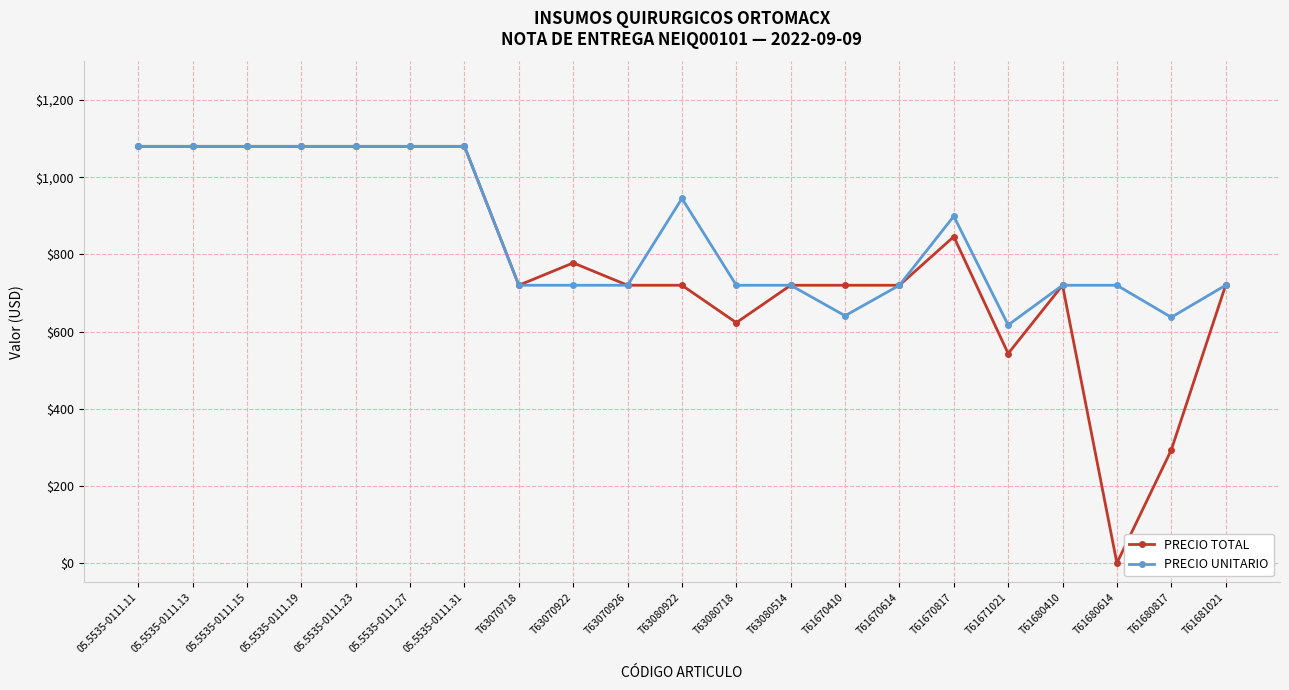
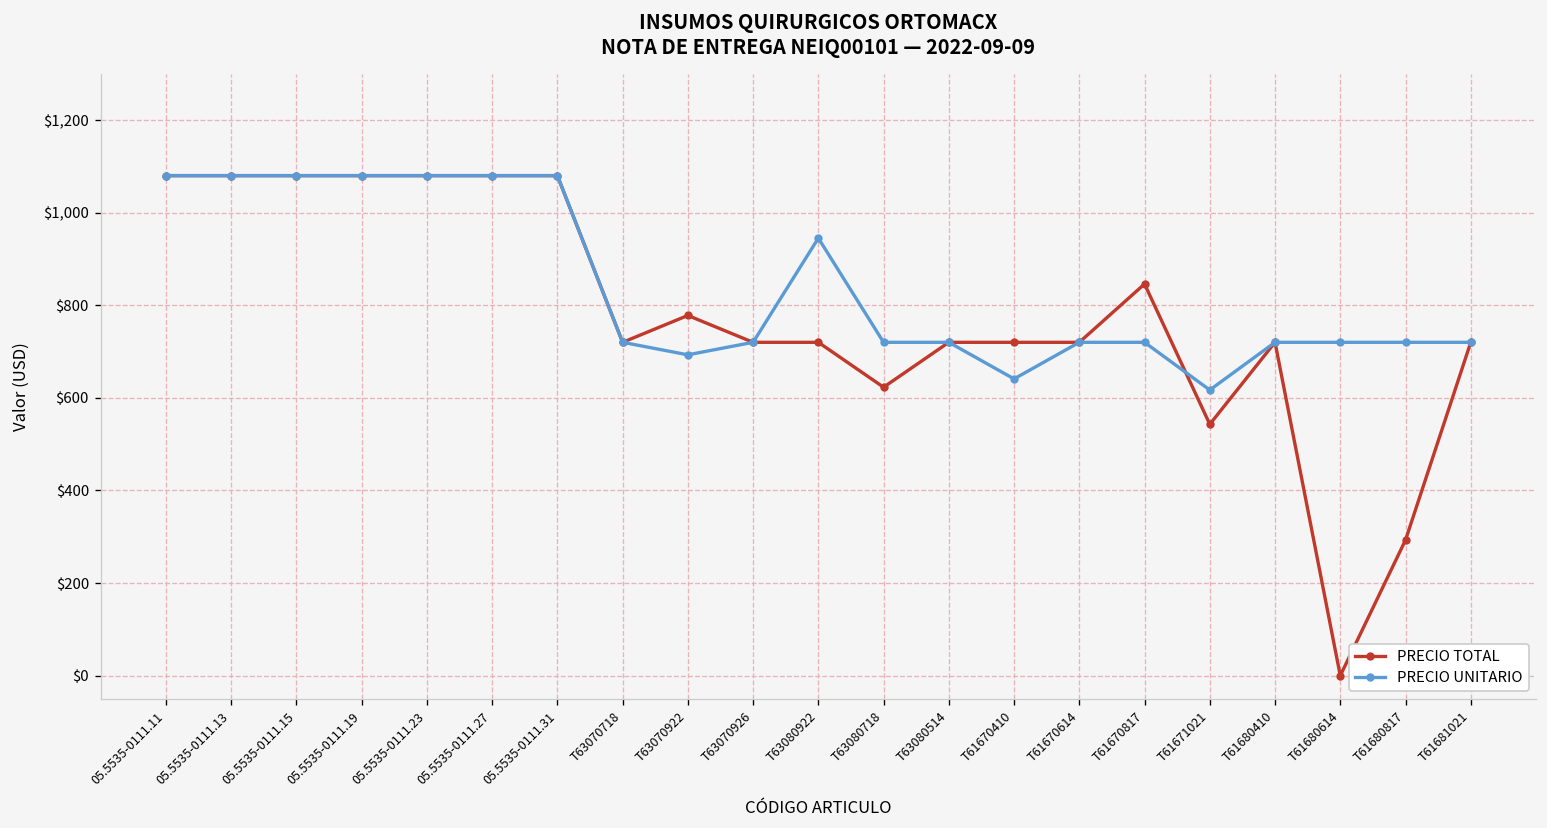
PRECIO UNITARIO, T63070922: $720 -> $690
PRECIO UNITARIO, T61670817: $900 -> $720
PRECIO UNITARIO, T61680817: $640 -> $720
